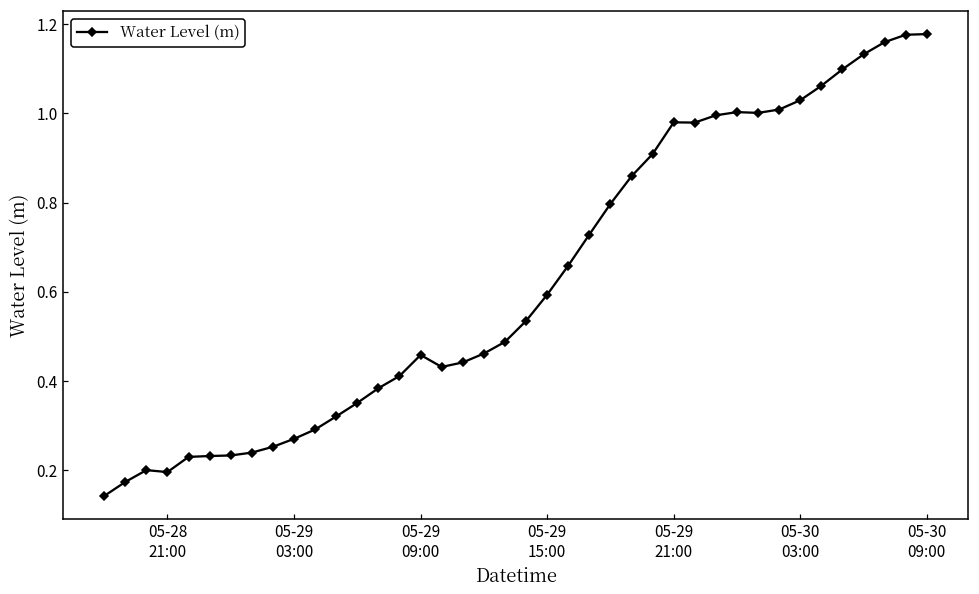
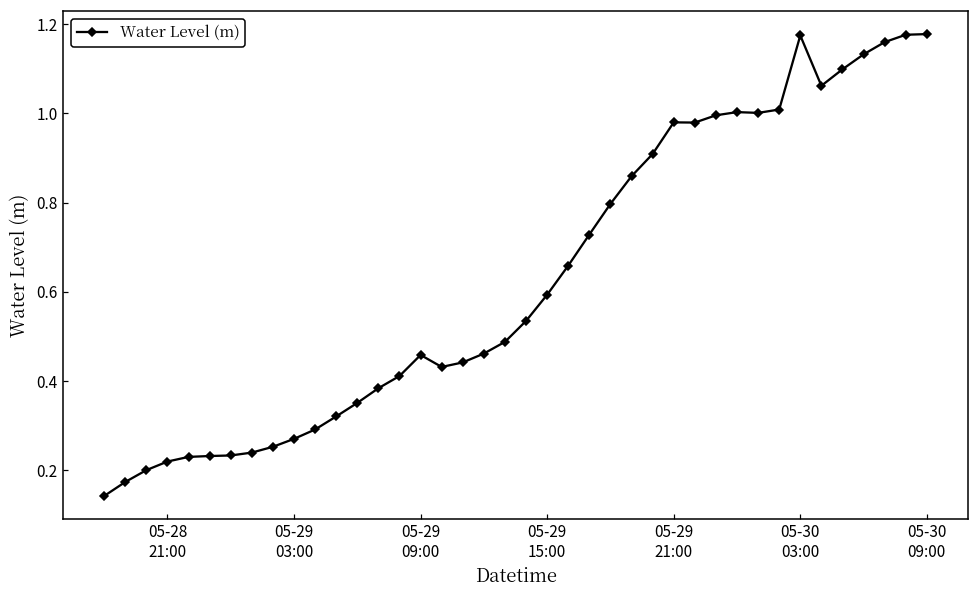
05-28 21:00: 0.20 -> 0.22
05-30 03:00: 1.03 -> 1.17
